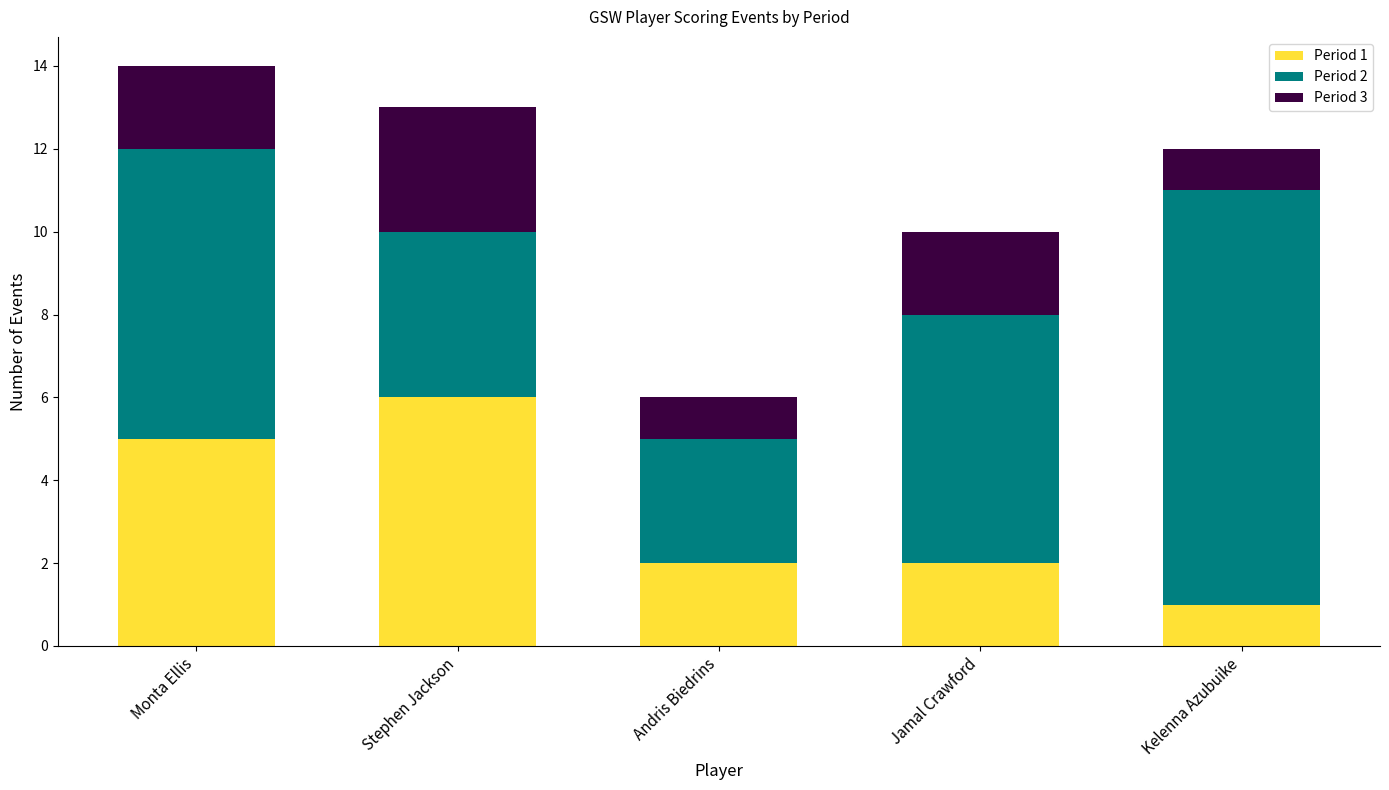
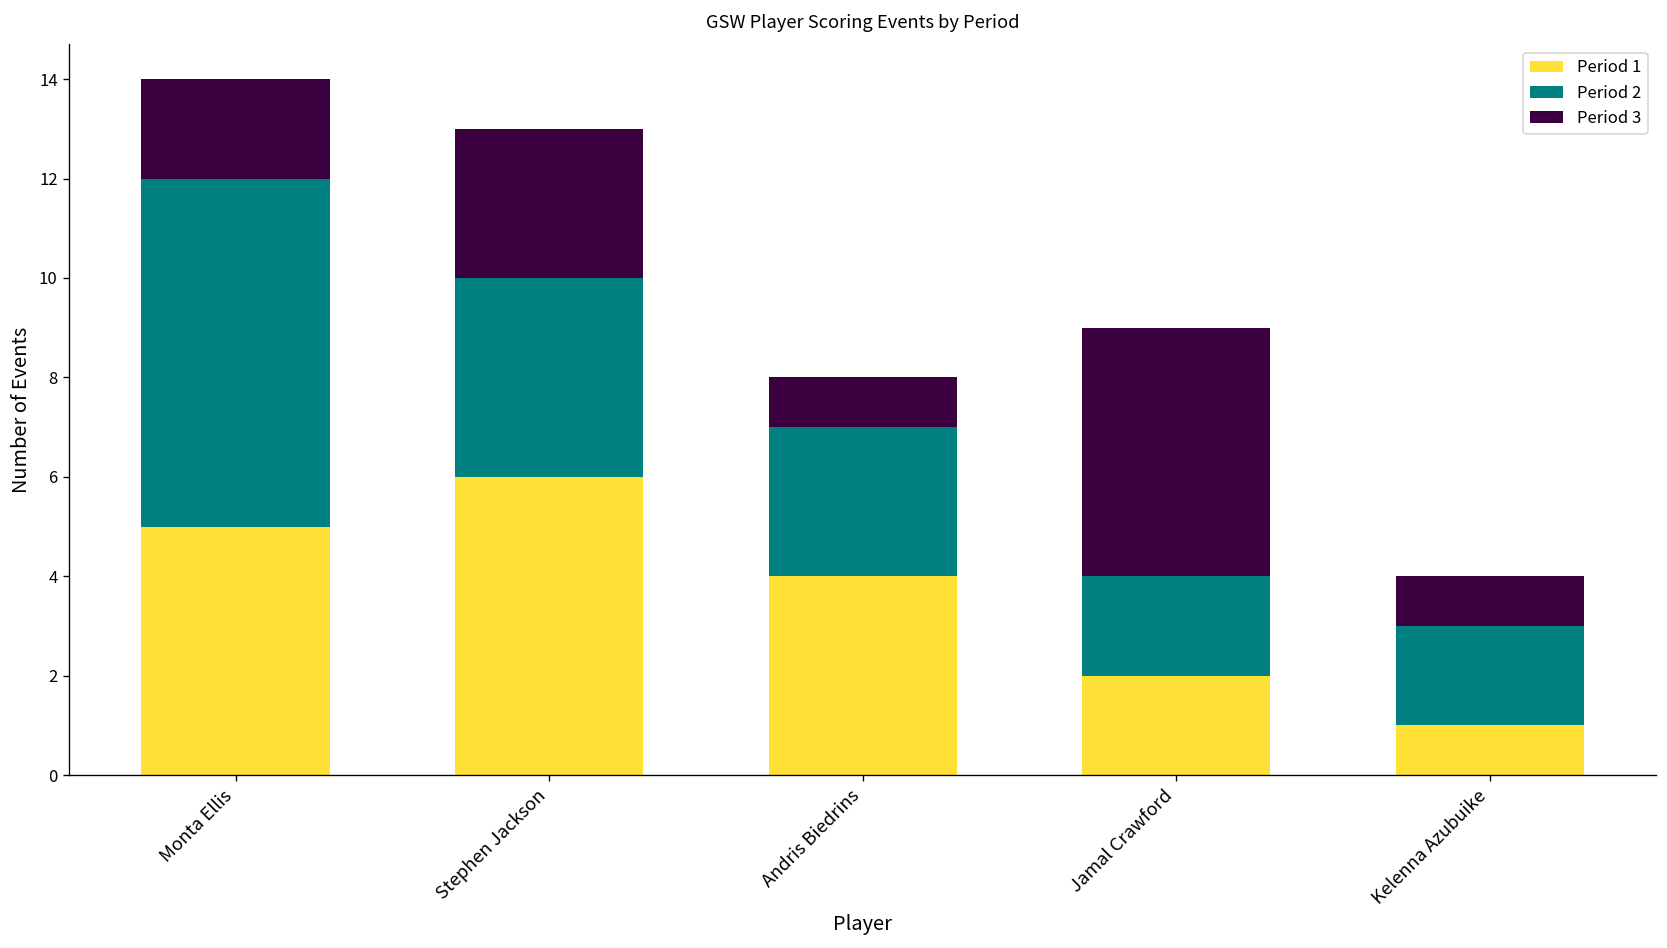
Period 1, Andris Biedrins: 2 -> 4
Period 2, Jamal Crawford: 6 -> 2
Period 3, Jamal Crawford: 2 -> 5
Period 2, Kelenna Azubuike: 10 -> 2
